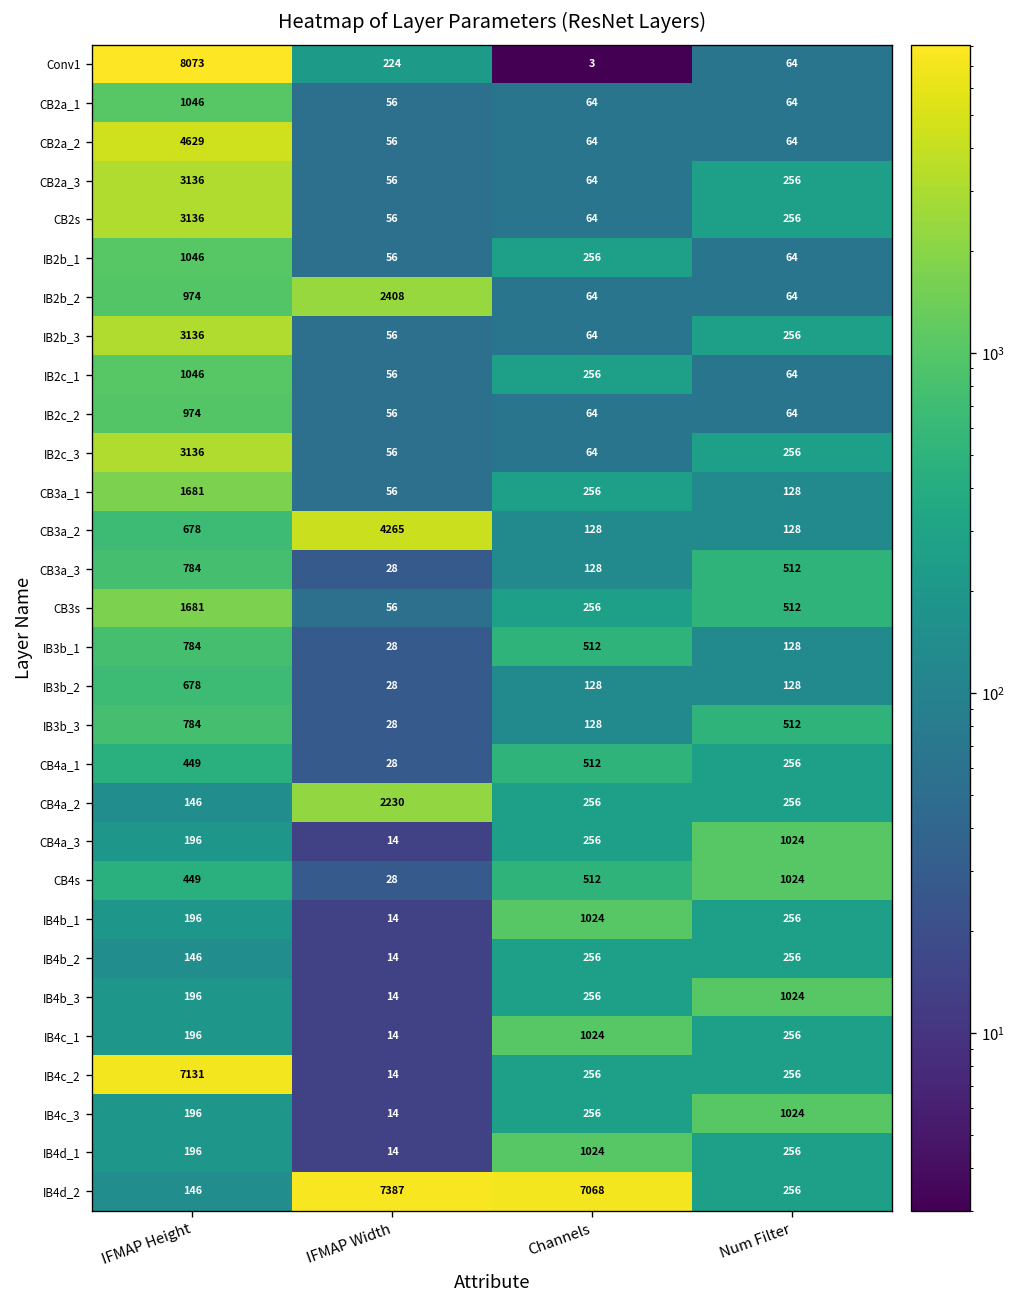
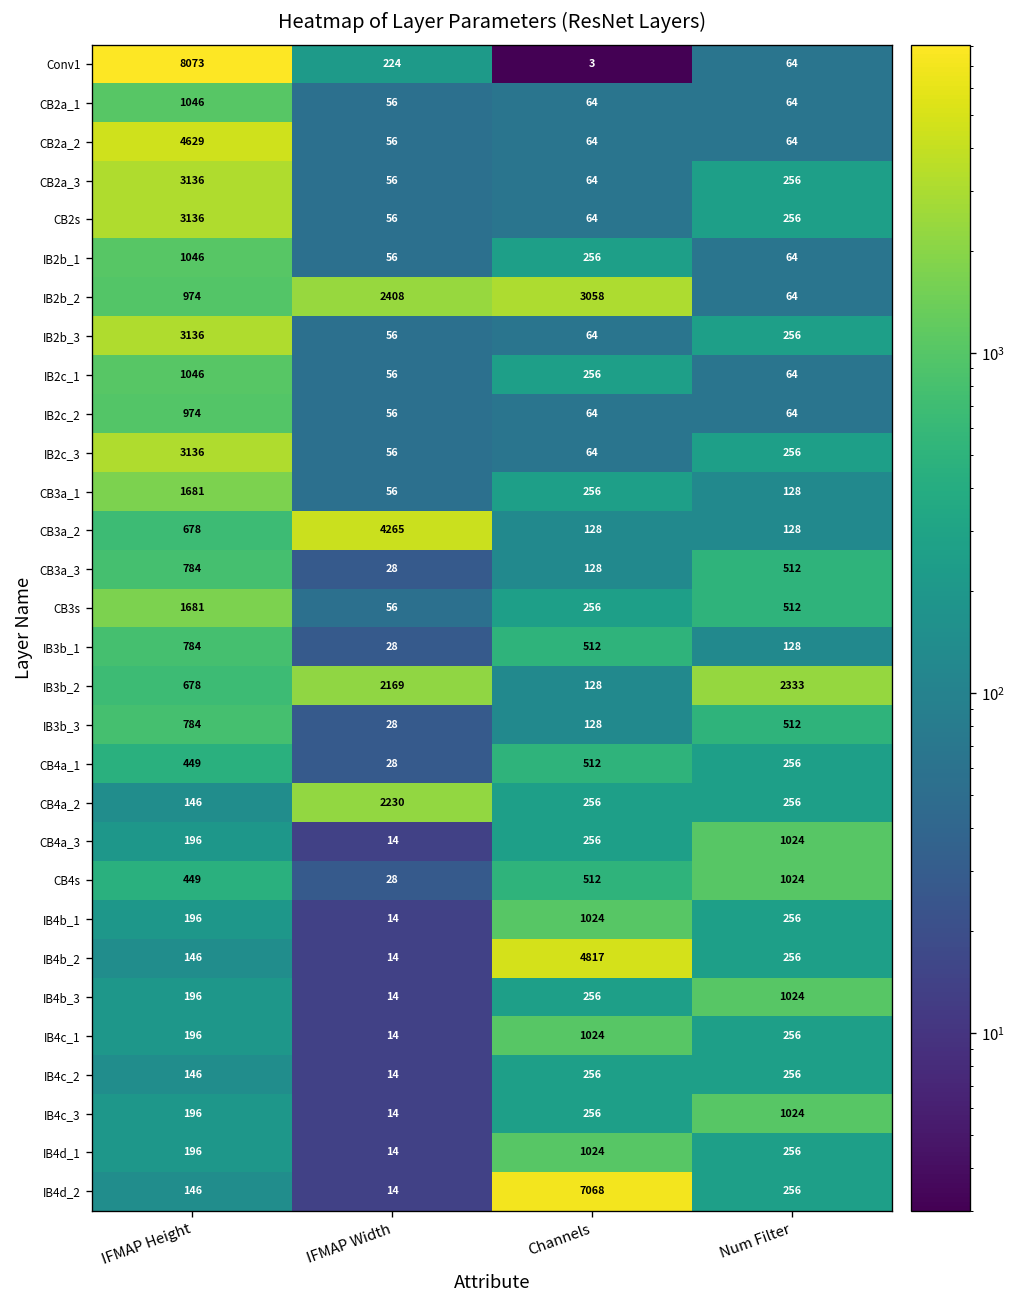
IB2b_2, Channels: 64 -> 3058
IB3b_2, IFMAP Width: 28 -> 2169
IB3b_2, Num Filter: 128 -> 2333
IB4b_2, Channels: 256 -> 4817
IB4c_2, IFMAP Height: 7131 -> 146
IB4d_2, IFMAP Width: 7387 -> 14
